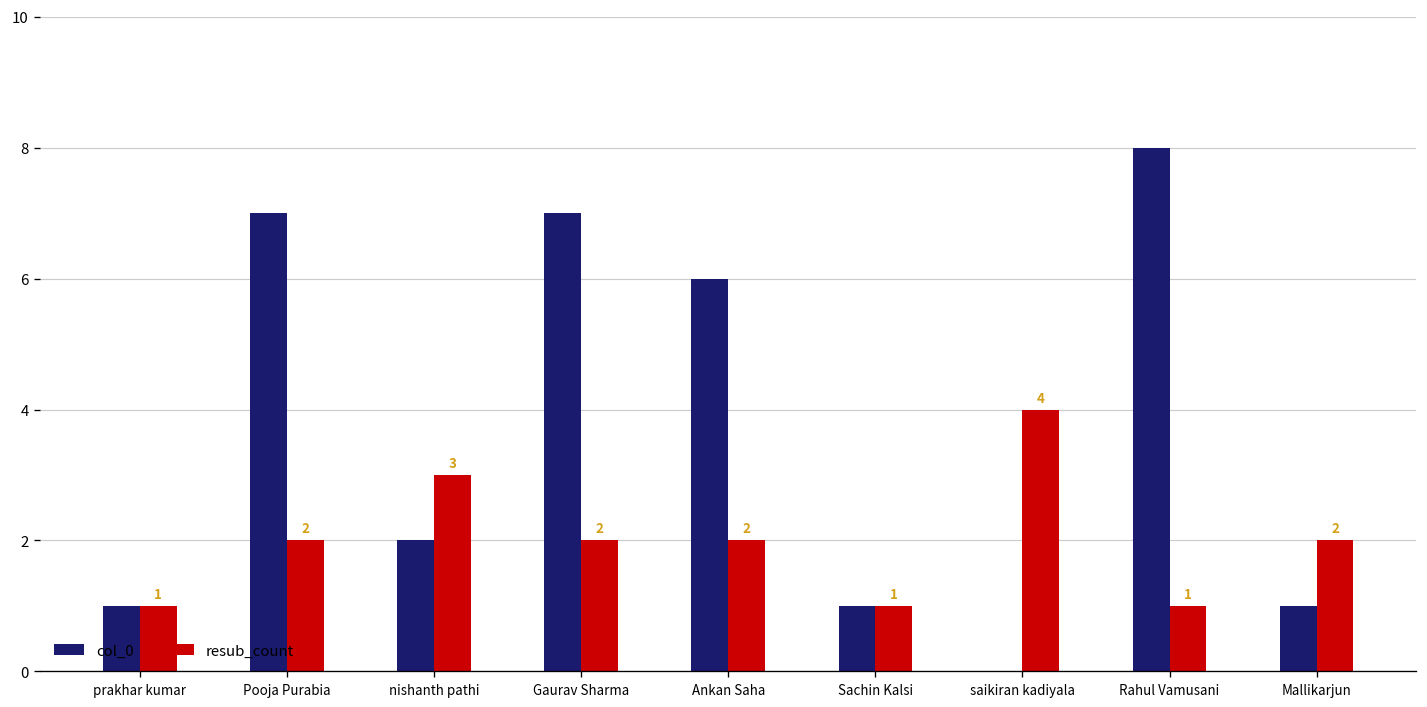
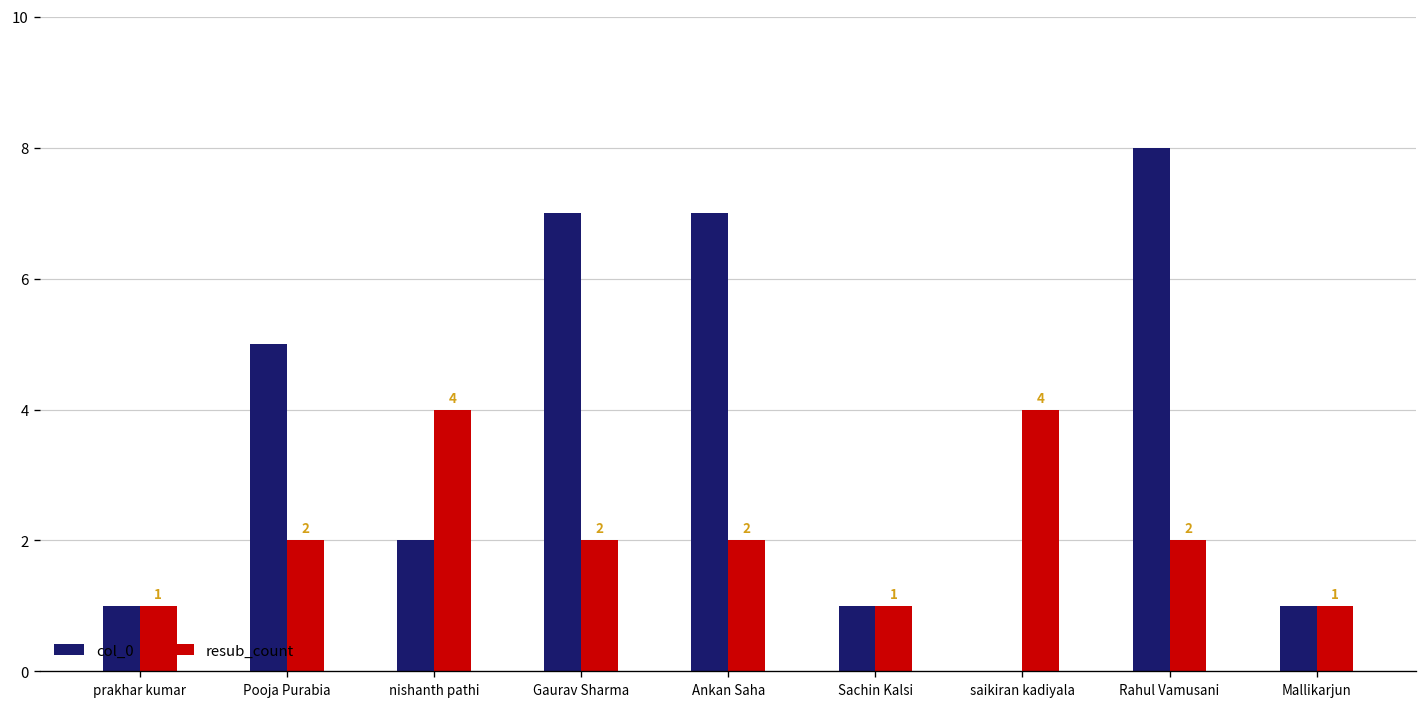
col_0, Pooja Purabia: 7 -> 5
resub_count, nishanth pathi: 3 -> 4
col_0, Ankan Saha: 6 -> 7
resub_count, Rahul Vamusani: 1 -> 2
resub_count, Mallikarjun: 2 -> 1
